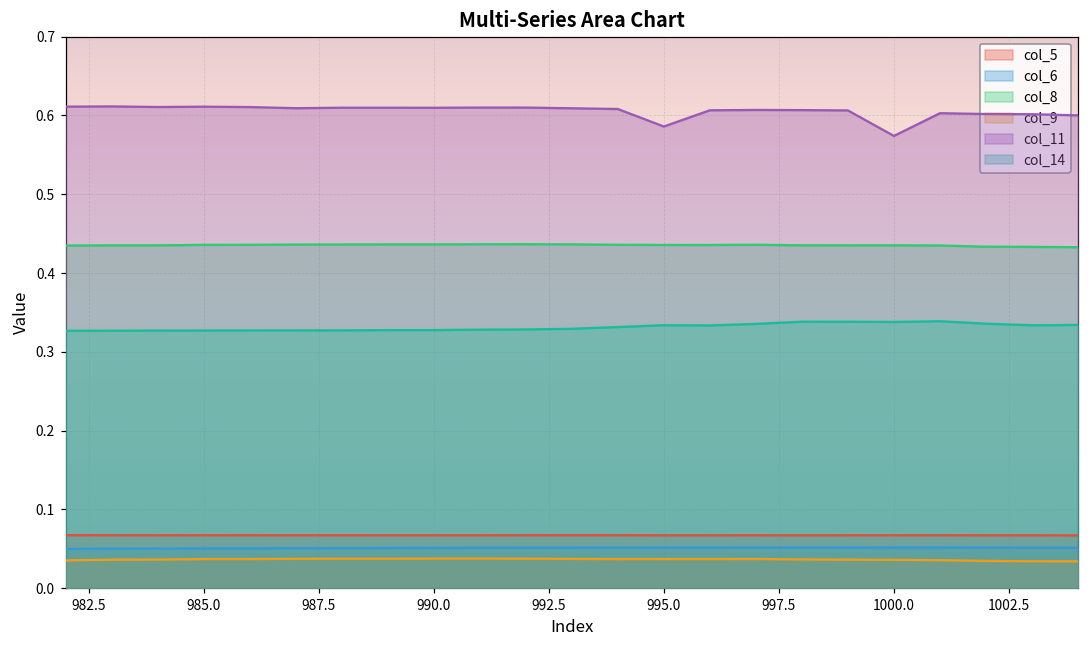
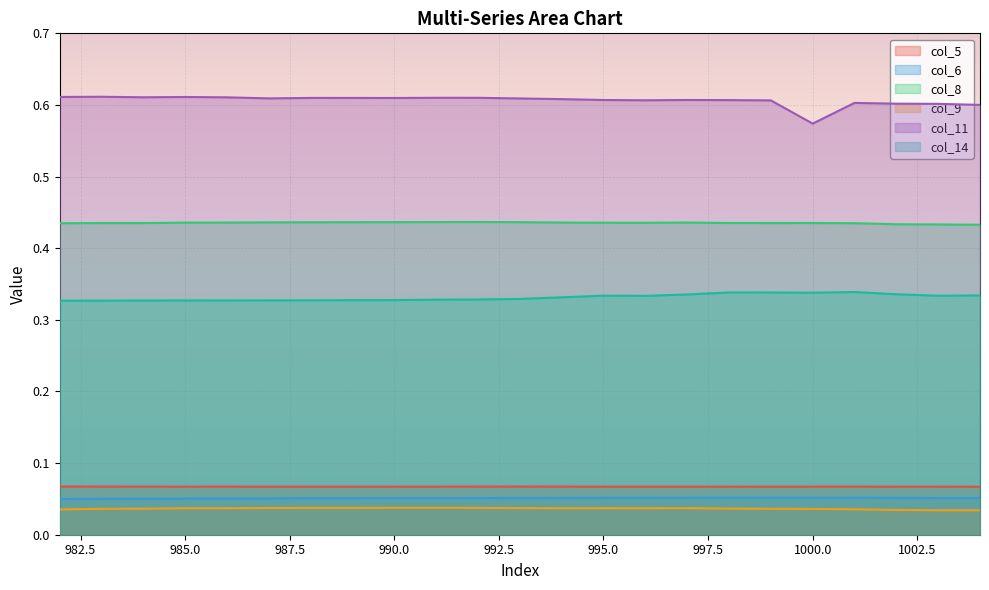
col_11, 995.0: 0.59 -> 0.61
